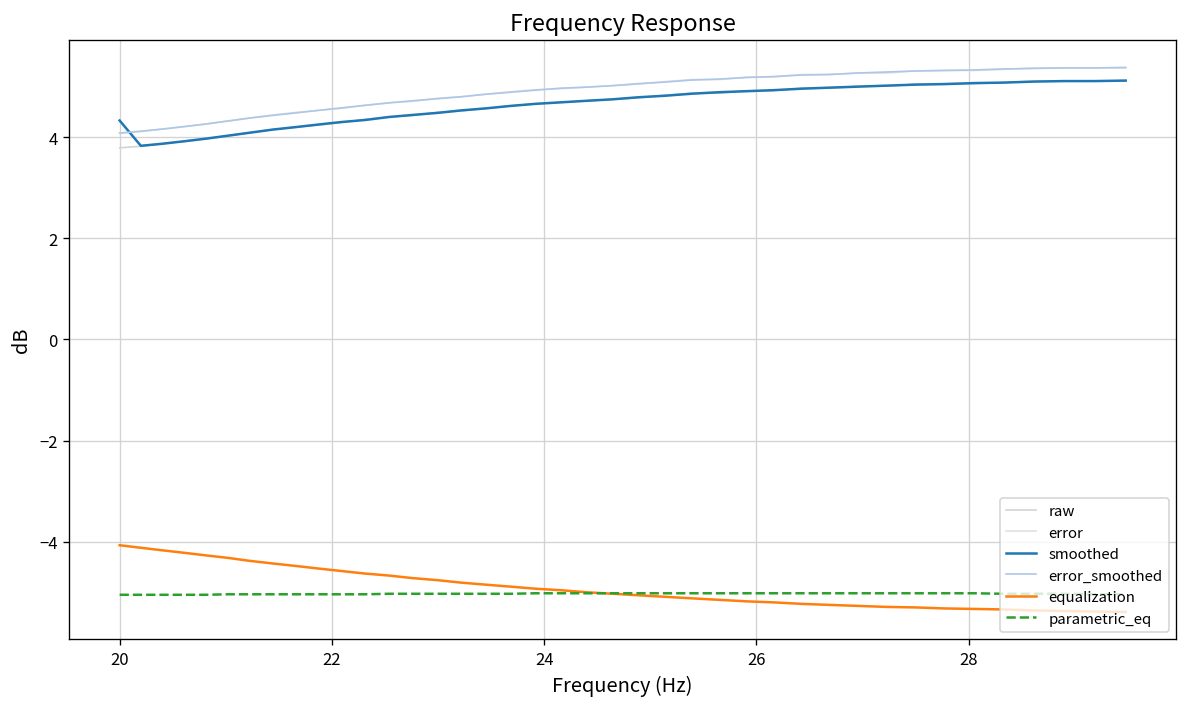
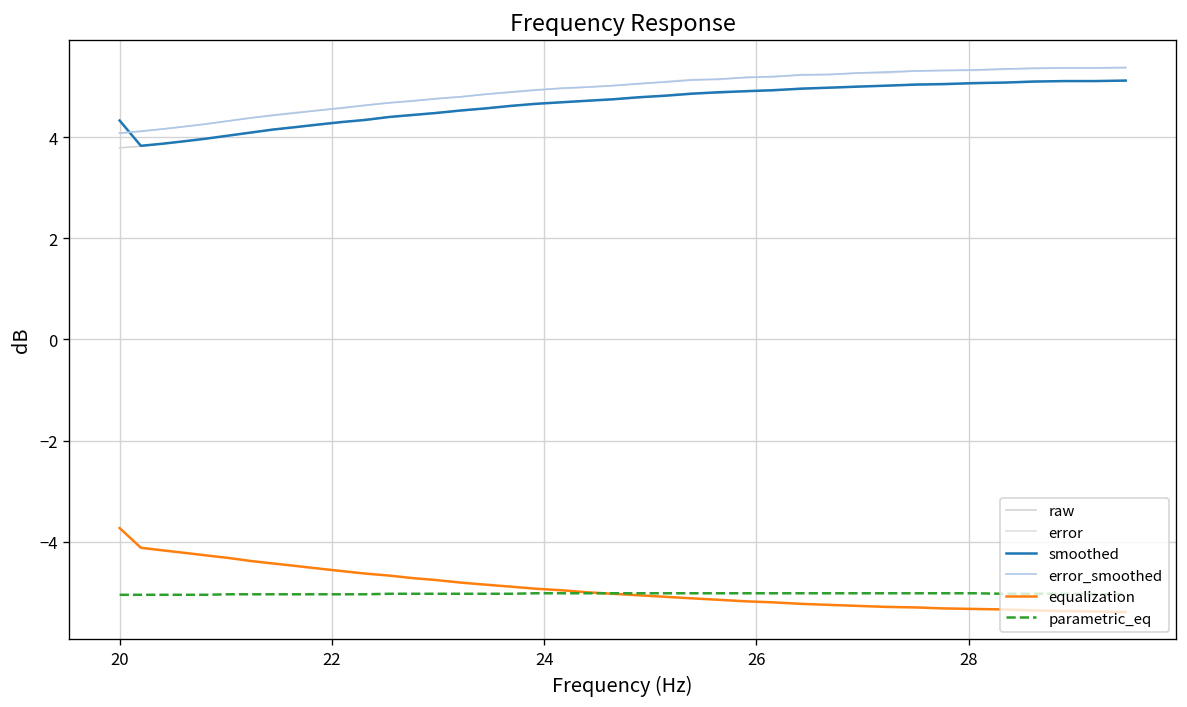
equalization, 20: -4.1 -> -3.7
